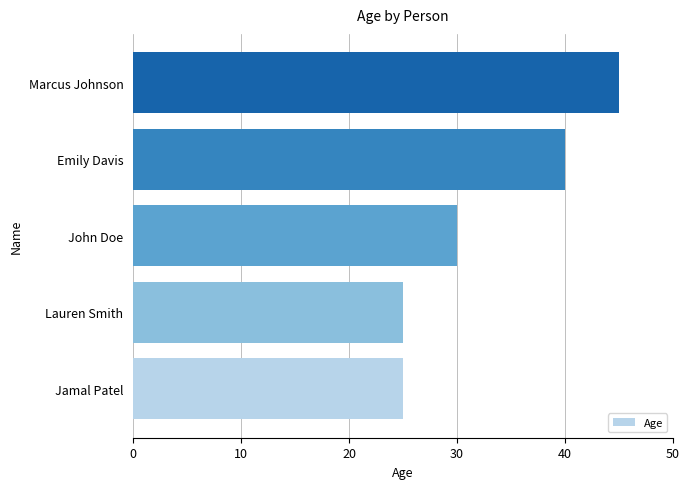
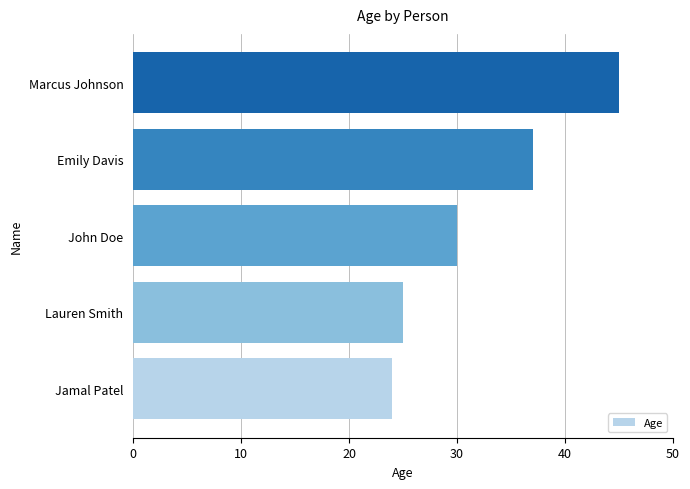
Emily Davis: 40 -> 37
Jamal Patel: 25 -> 24
